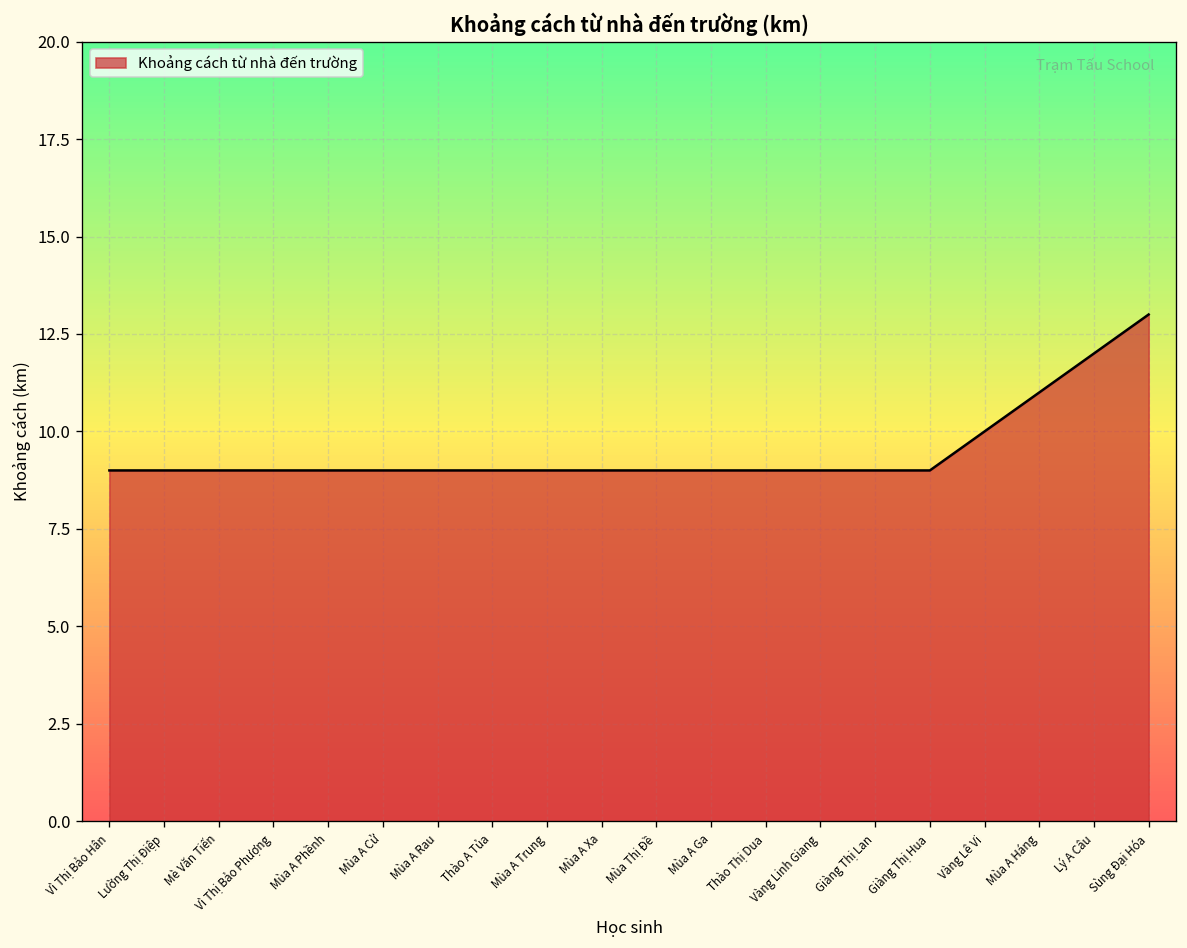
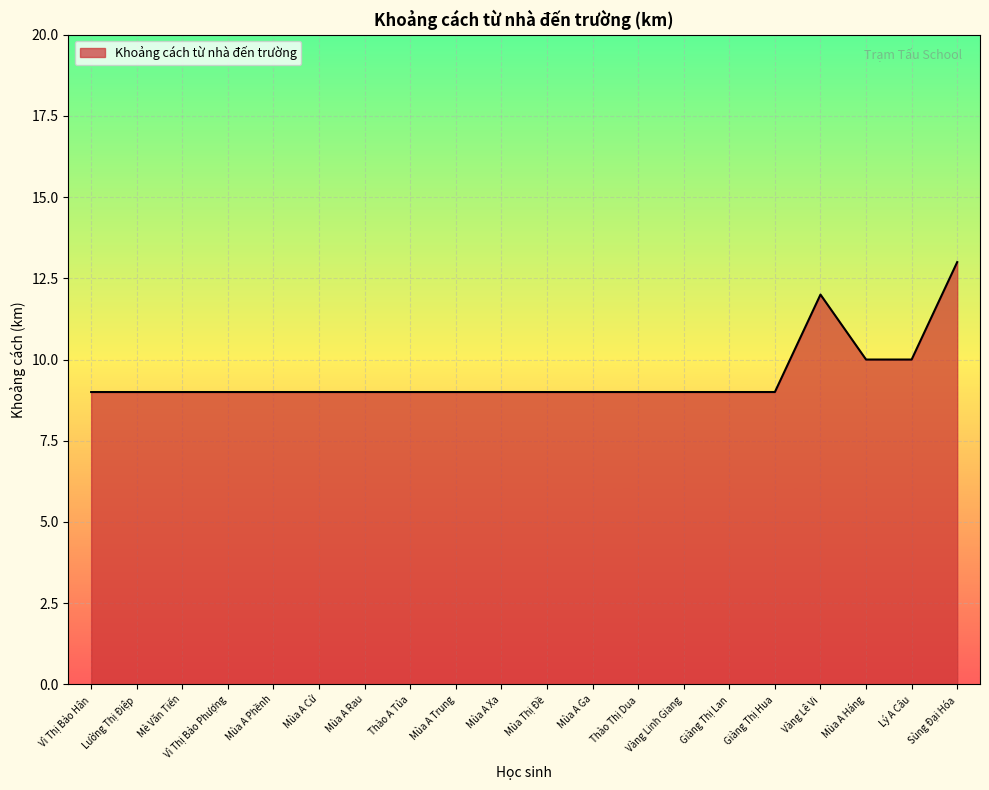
Vàng Lê Vi: 10 -> 12
Mùa A Háng: 11 -> 10
Lý A Câu: 12 -> 10
